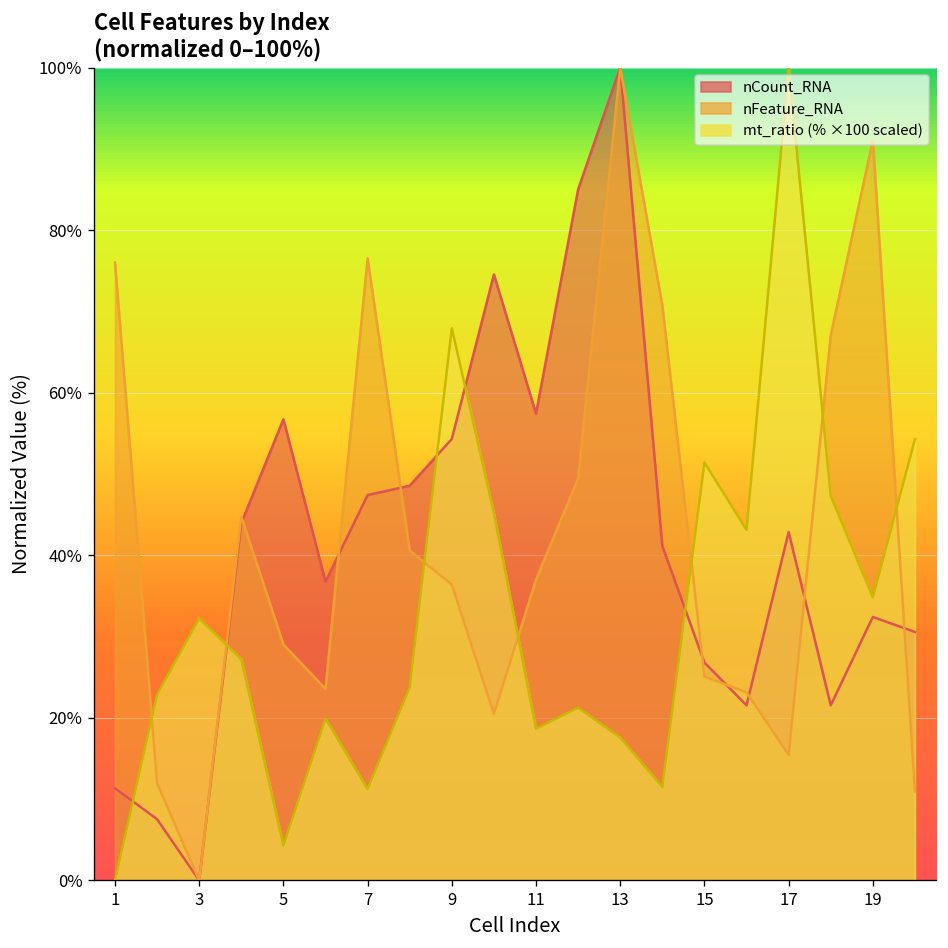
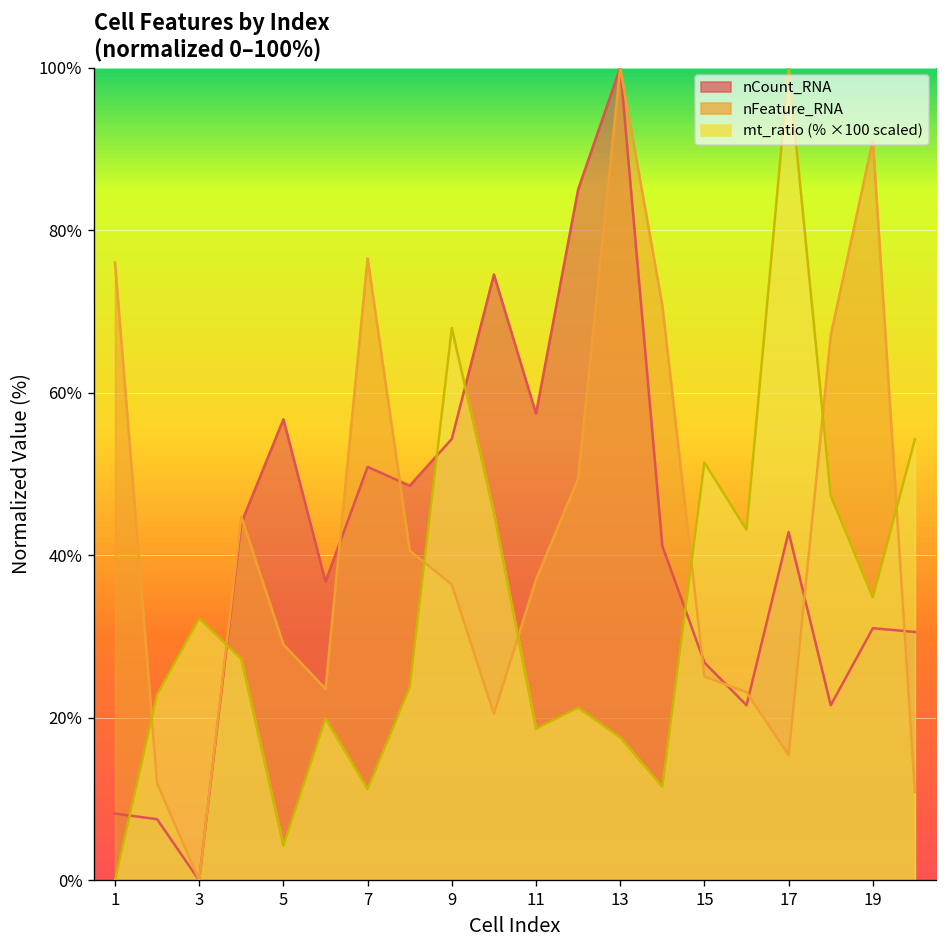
nCount_RNA, 1: 11% -> 8%
nCount_RNA, 7: 47% -> 51%
nCount_RNA, 19: 32% -> 31%
